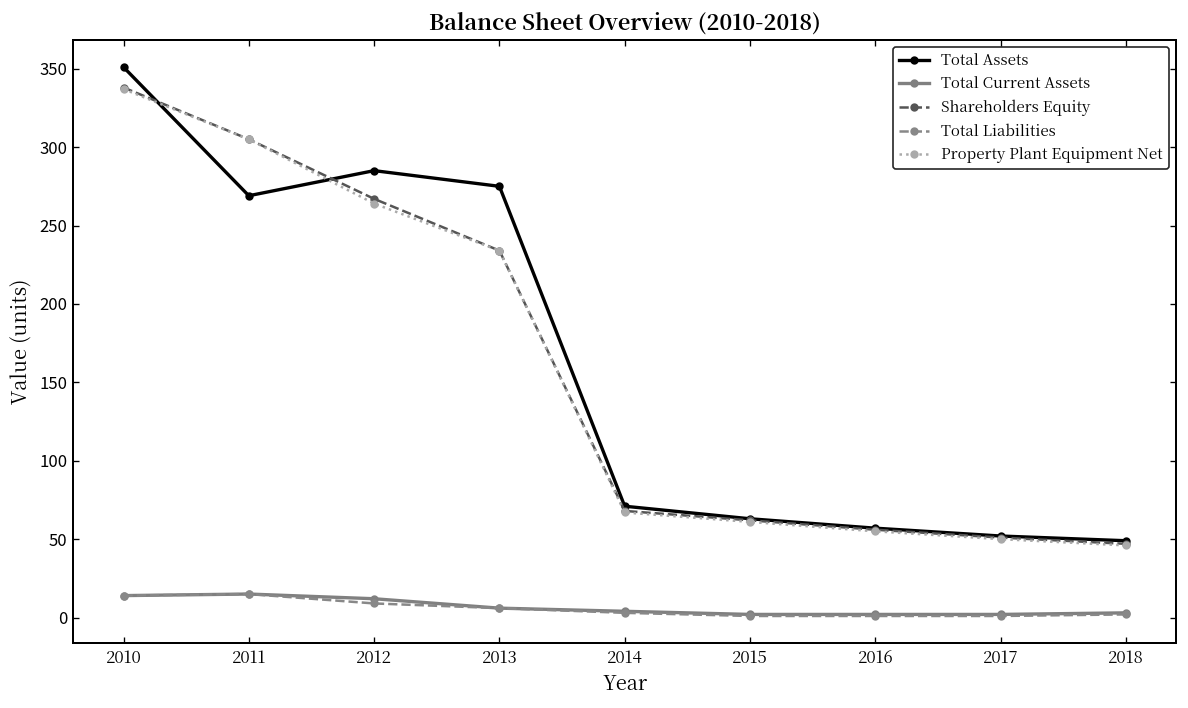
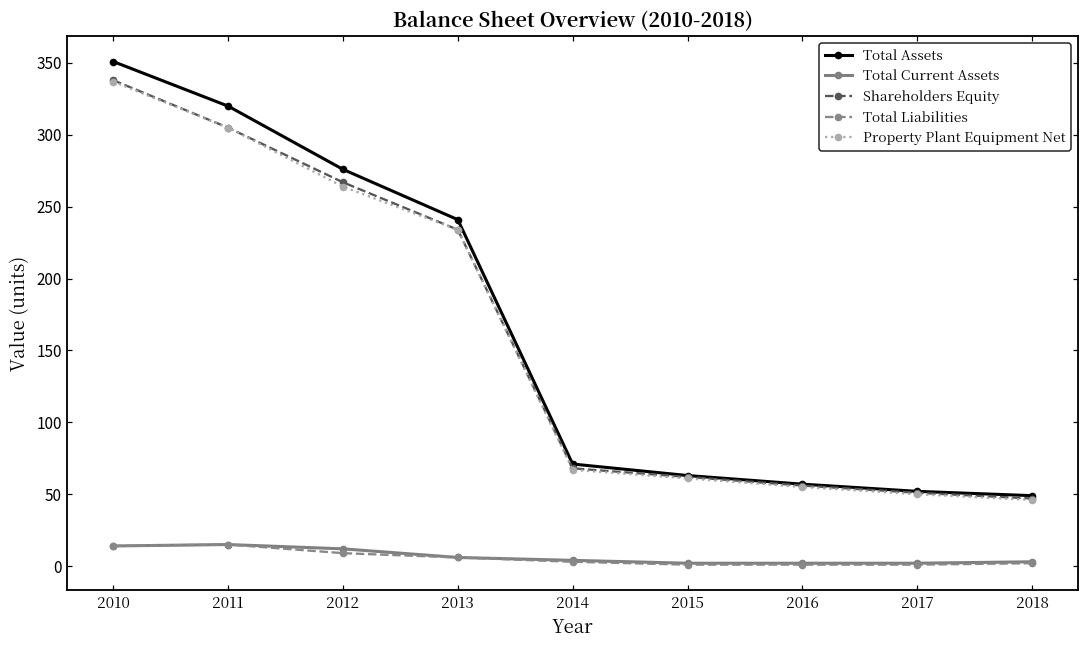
Total Assets, 2011: 269 -> 320
Total Assets, 2012: 285 -> 276
Total Assets, 2013: 275 -> 241
